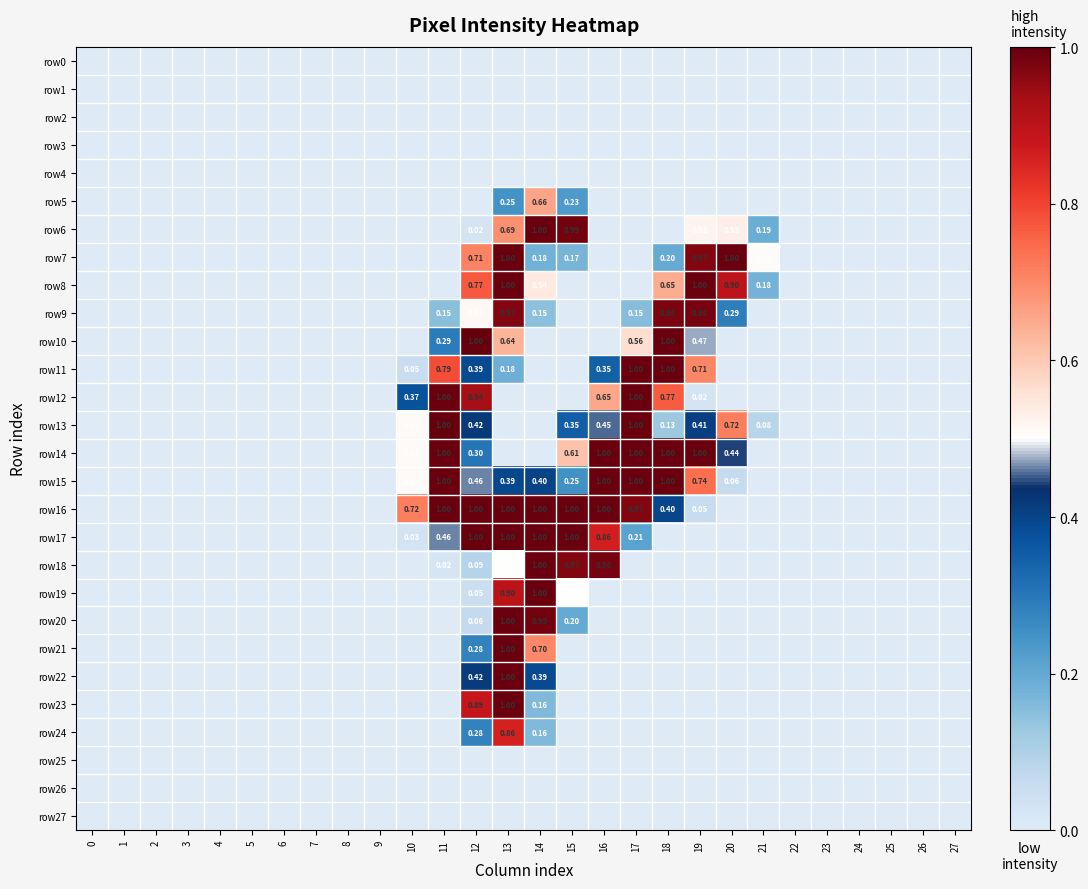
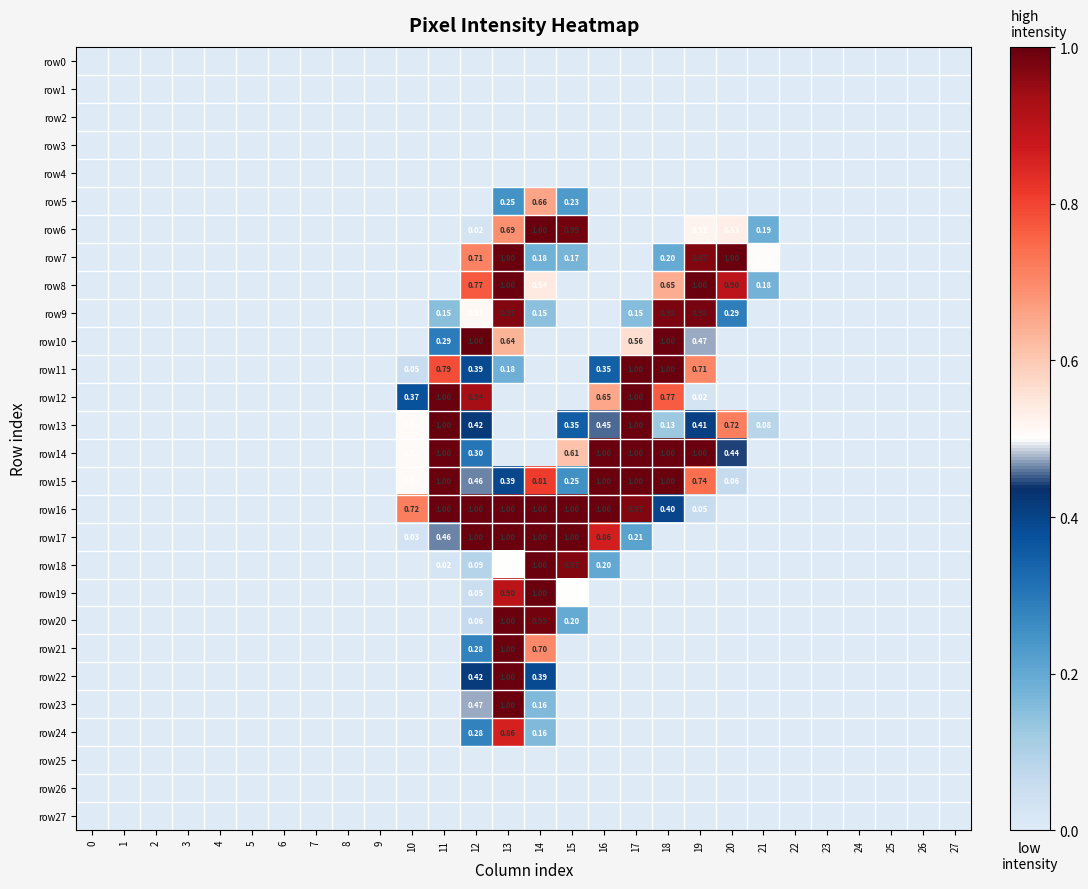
row15, 14: 0.40 -> 0.81
row18, 16: 0.98 -> 0.20
row23, 12: 0.89 -> 0.47
